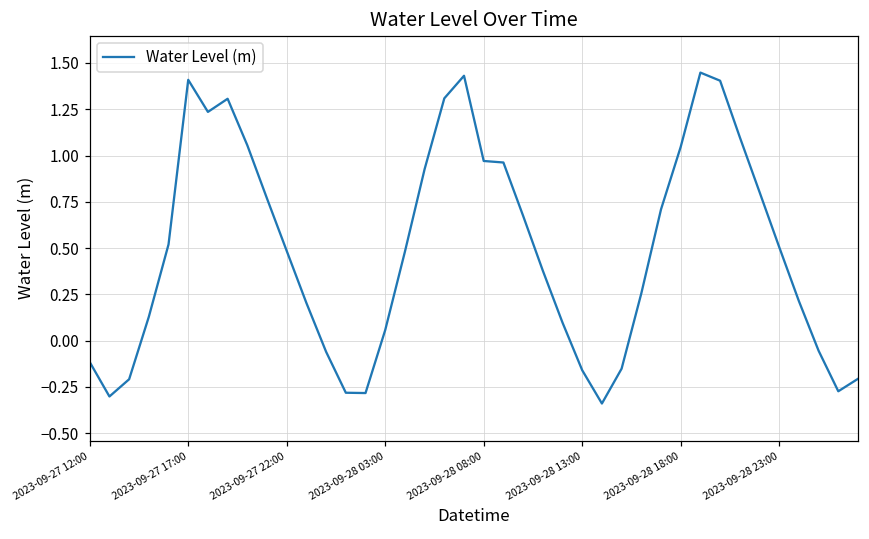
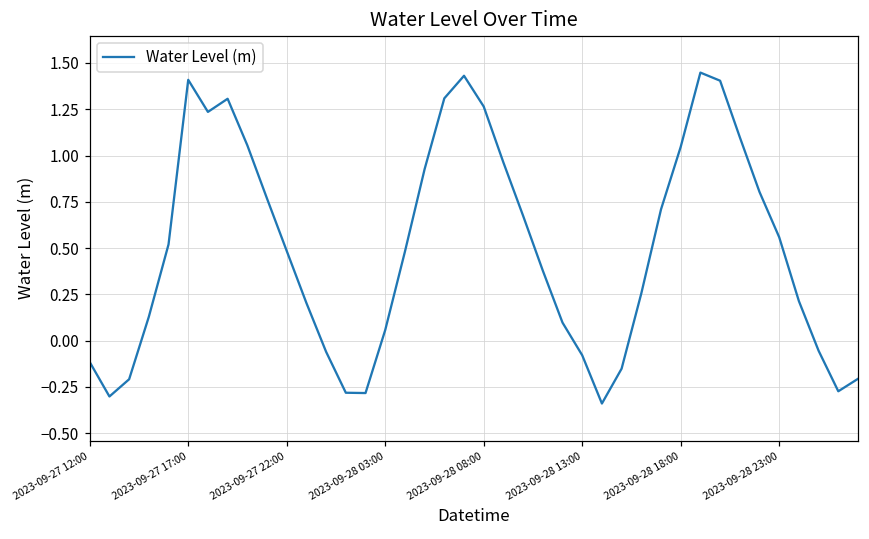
2023-09-28 08:00: 0.97 -> 1.26
2023-09-28 13:00: -0.16 -> -0.08
2023-09-28 23:00: 0.51 -> 0.56
